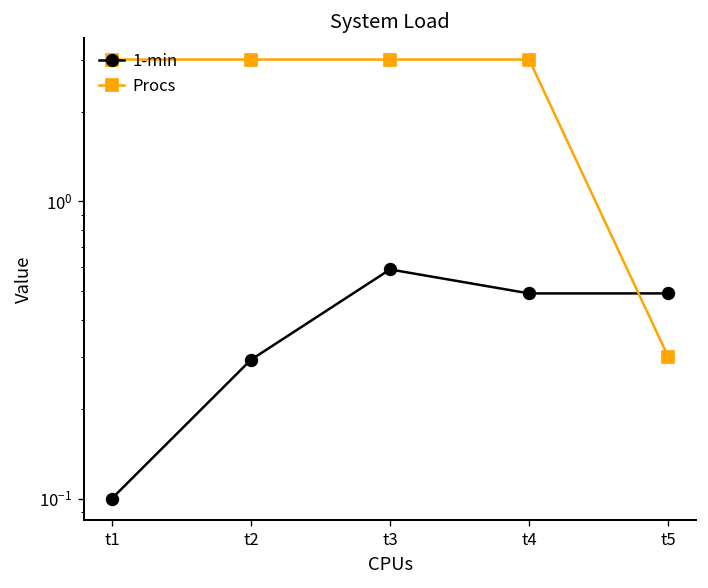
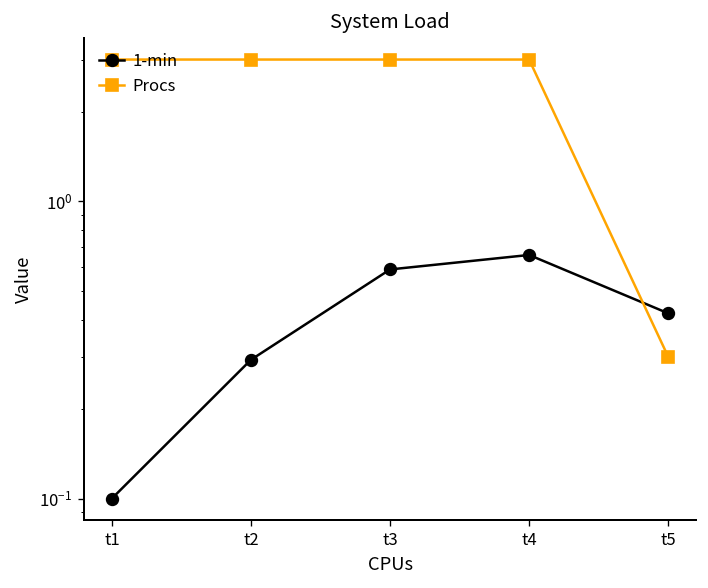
1-min, t4: 0.49 -> 0.66
1-min, t5: 0.49 -> 0.42
